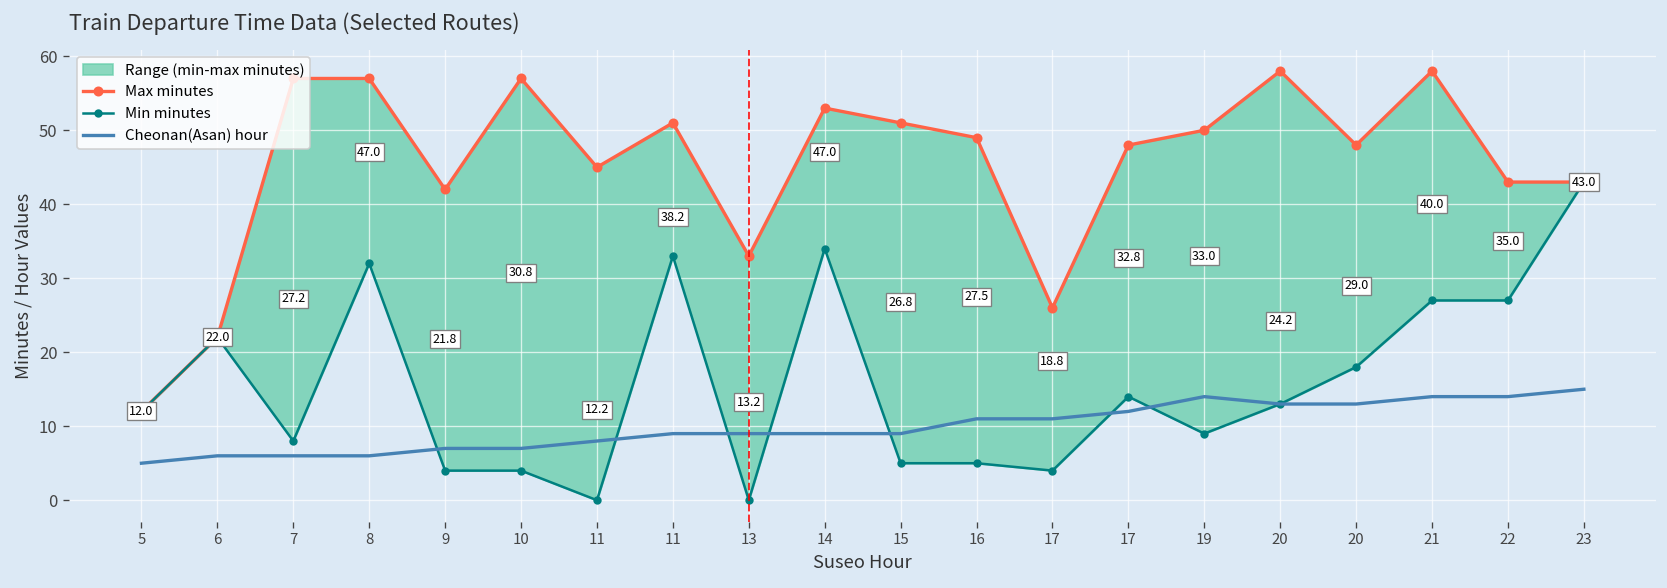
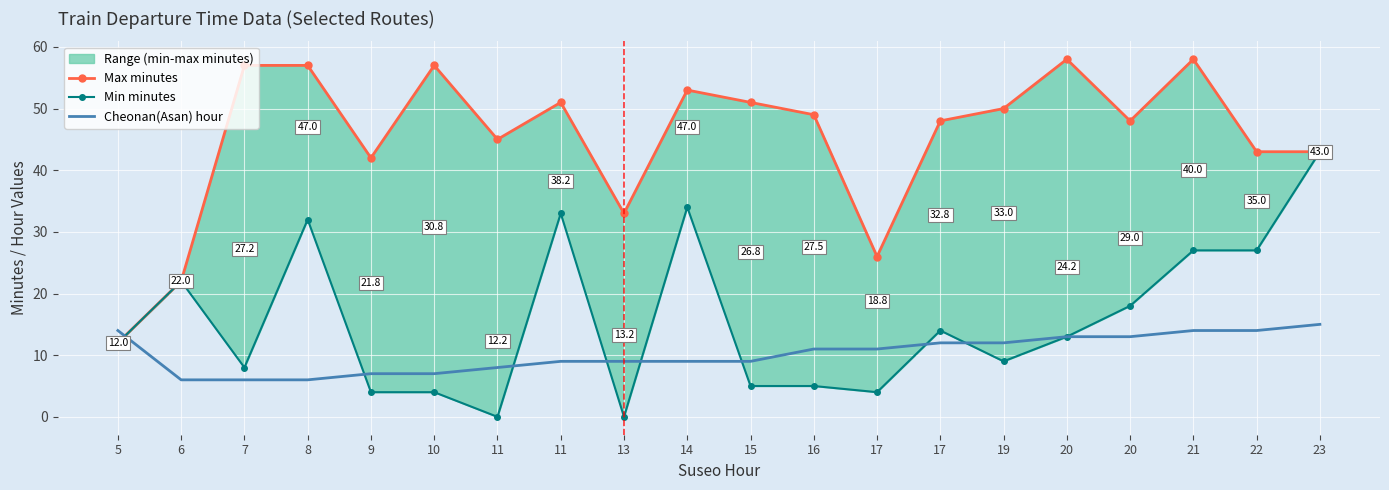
Cheonan(Asan) hour, 5: 5 -> 14
Cheonan(Asan) hour, 19: 14 -> 12
